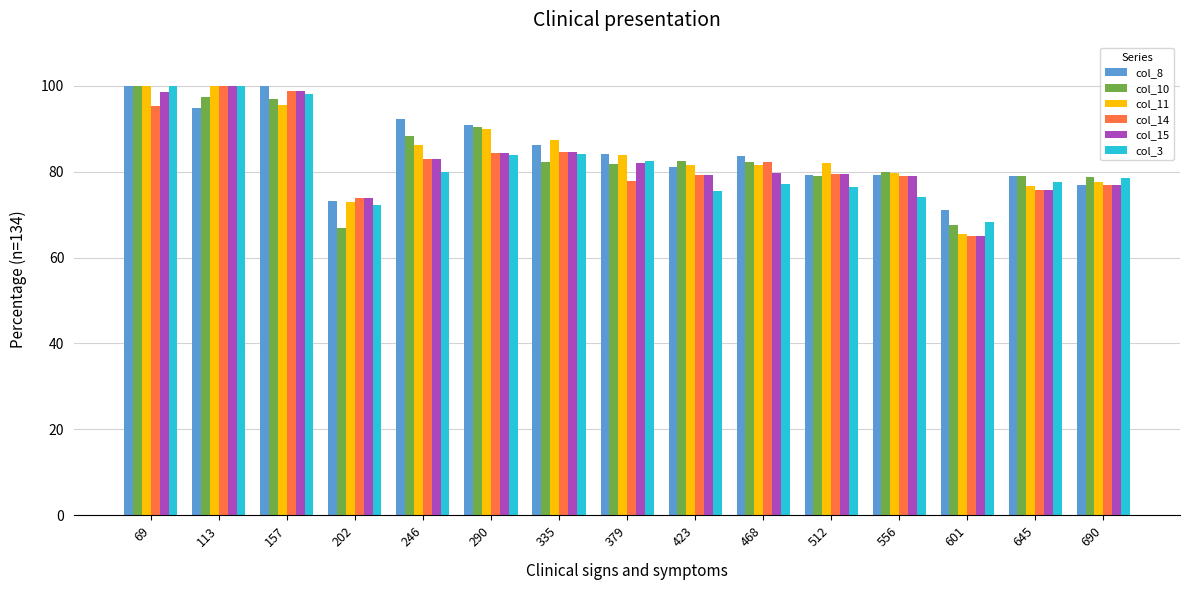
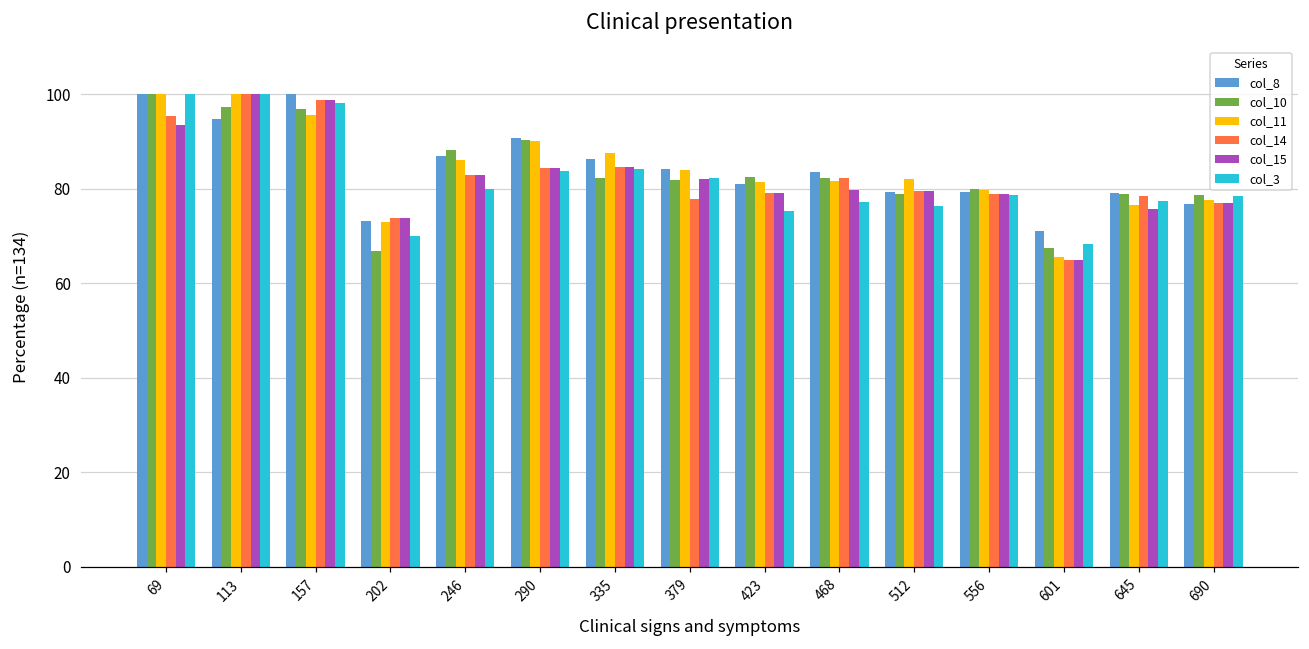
col_15, 69: 99 -> 94
col_3, 202: 72 -> 70
col_8, 246: 92 -> 87
col_3, 556: 74 -> 79
col_14, 645: 76 -> 78
